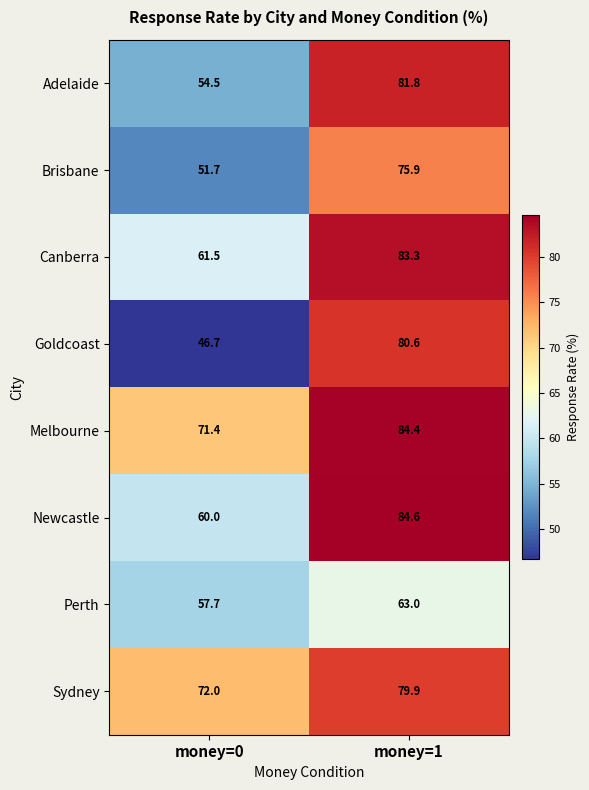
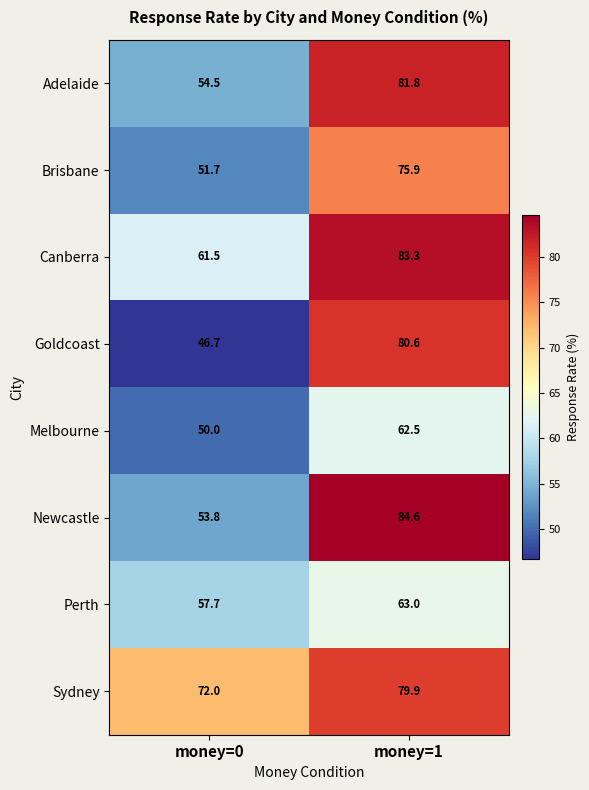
Melbourne, money=0: 71.4 -> 50.0
Melbourne, money=1: 84.4 -> 62.5
Newcastle, money=0: 60.0 -> 53.8
